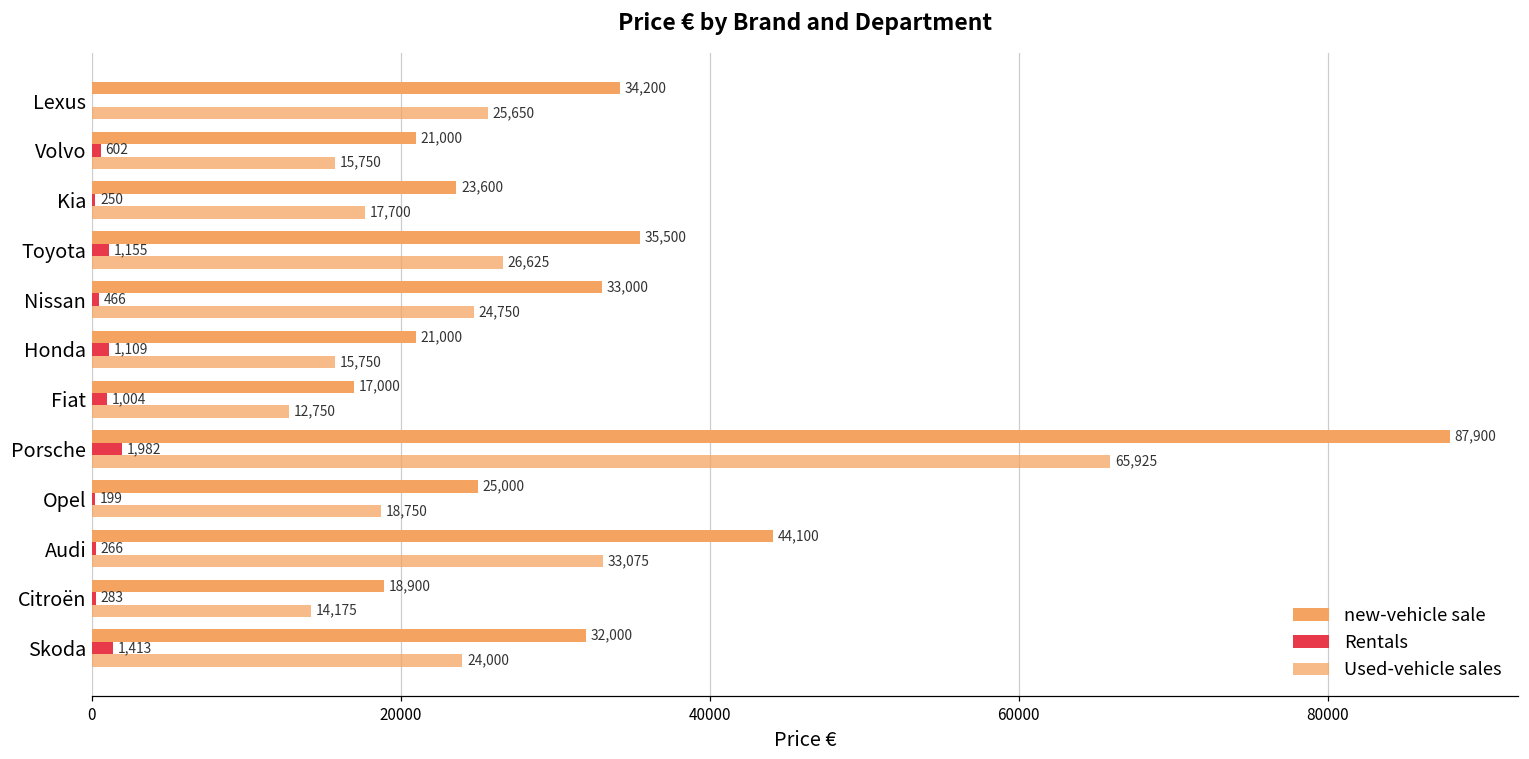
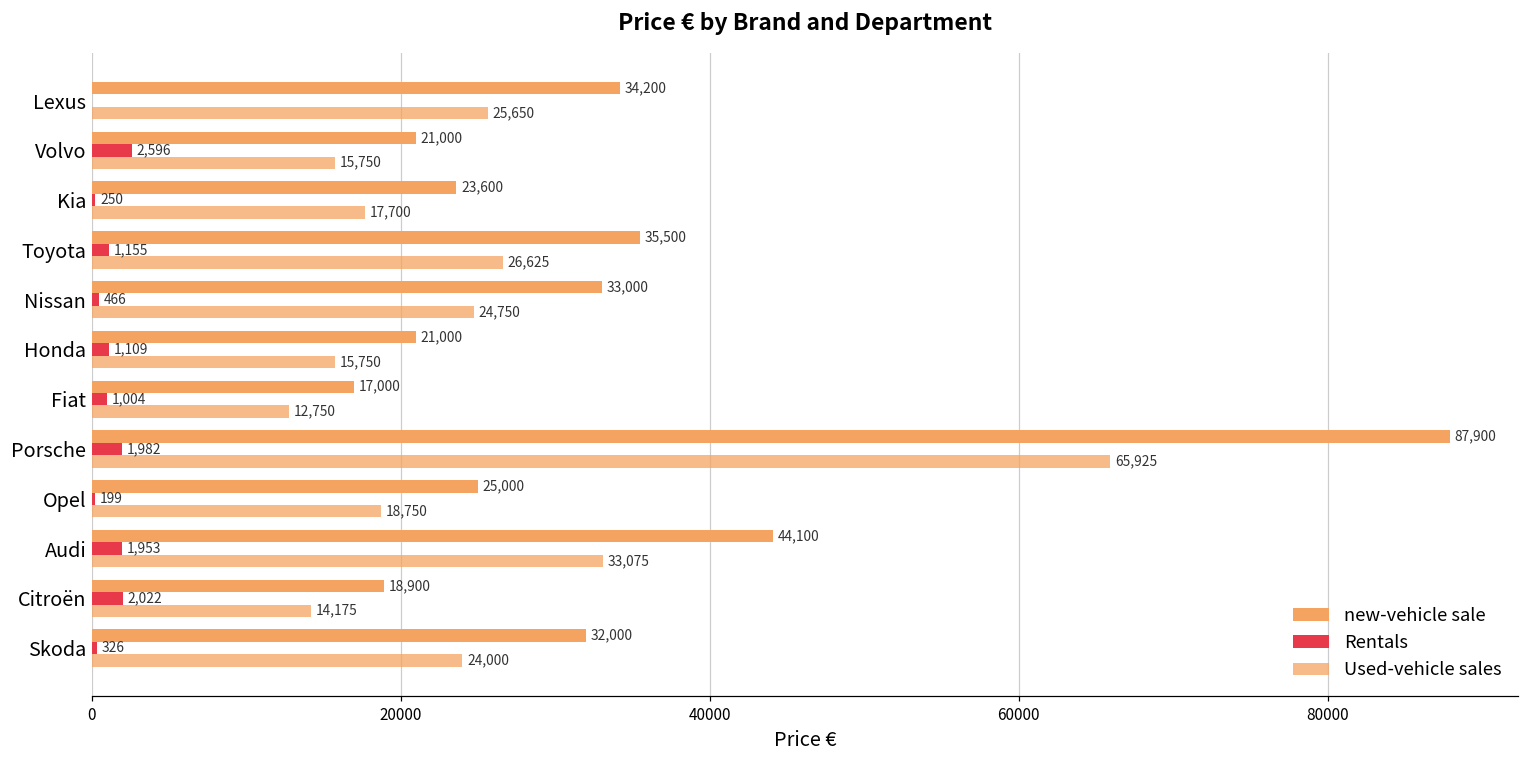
Rentals, Volvo: 602 -> 2,596
Rentals, Audi: 266 -> 1,953
Rentals, Citroën: 283 -> 2,022
Rentals, Skoda: 1,413 -> 326
